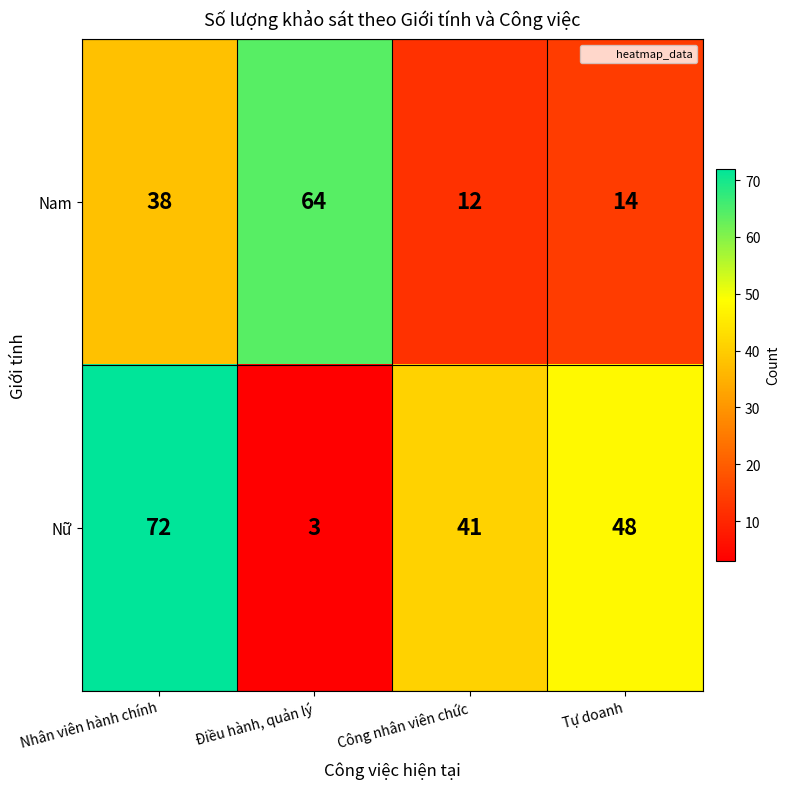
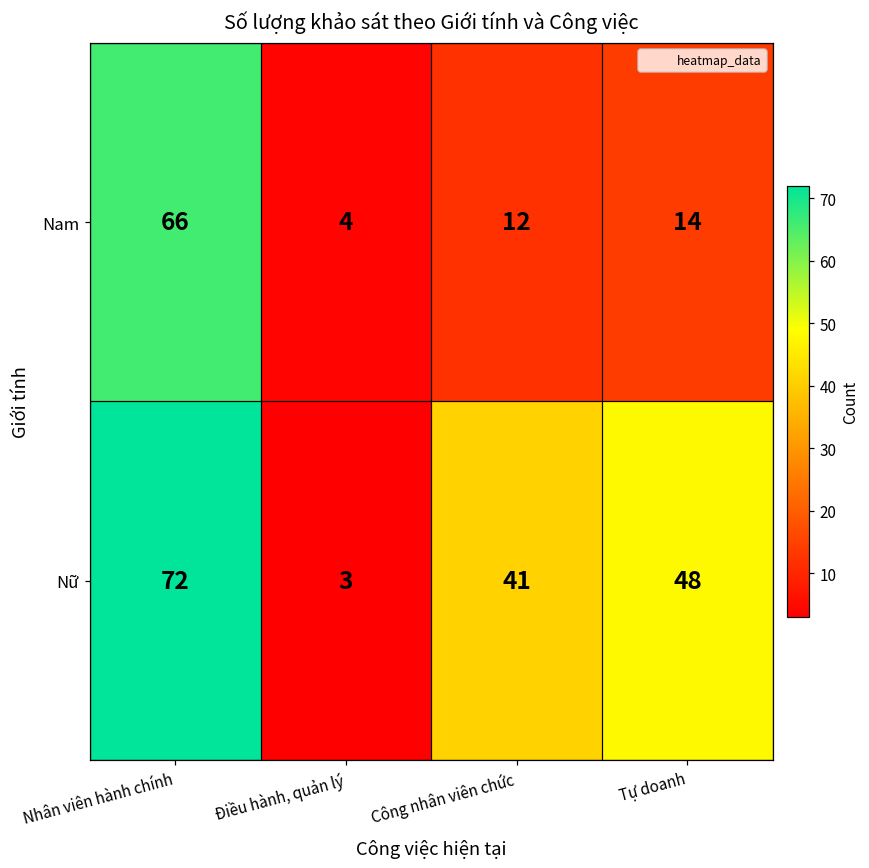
Nam, Nhân viên hành chính: 38 -> 66
Nam, Điều hành, quản lý: 64 -> 4
